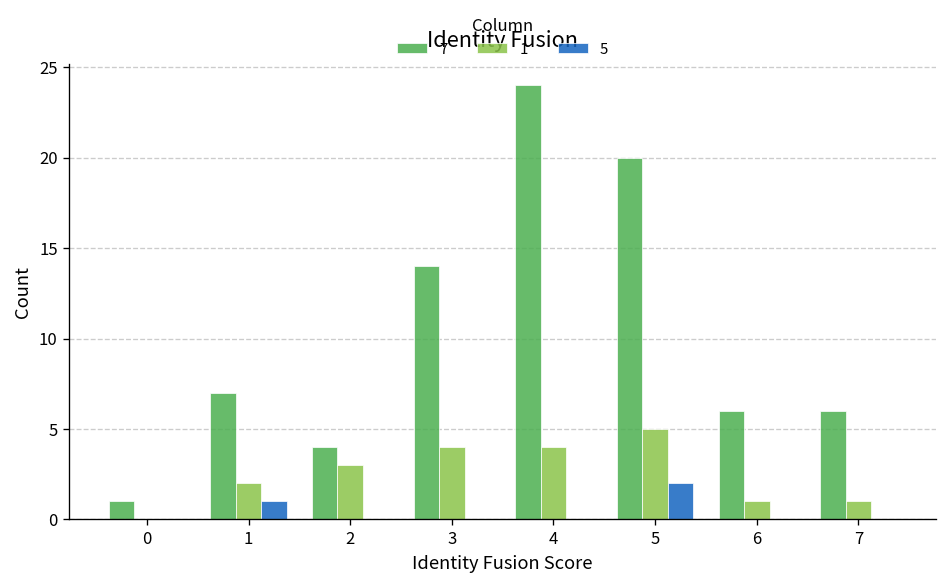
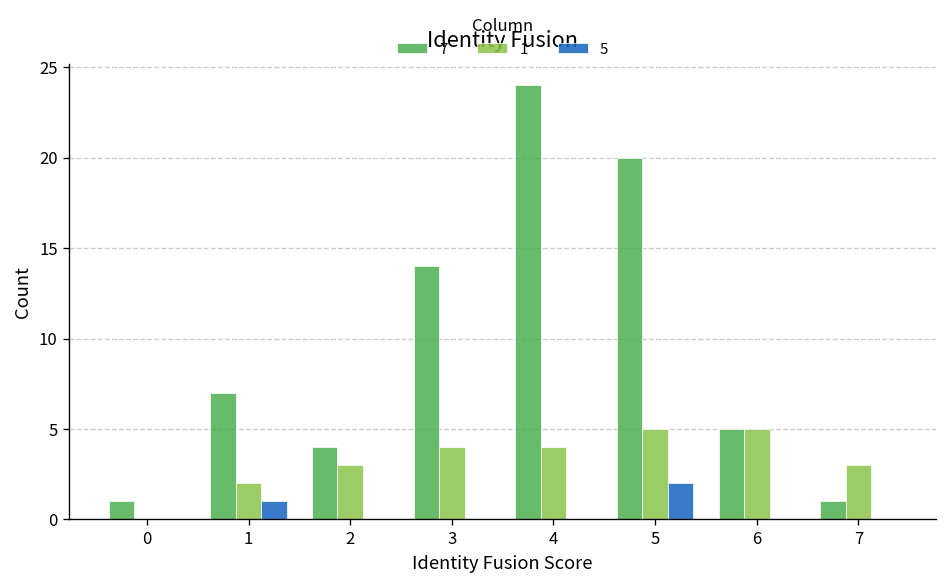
7, 6: 6 -> 5
1, 6: 1 -> 5
7, 7: 6 -> 1
1, 7: 1 -> 3
